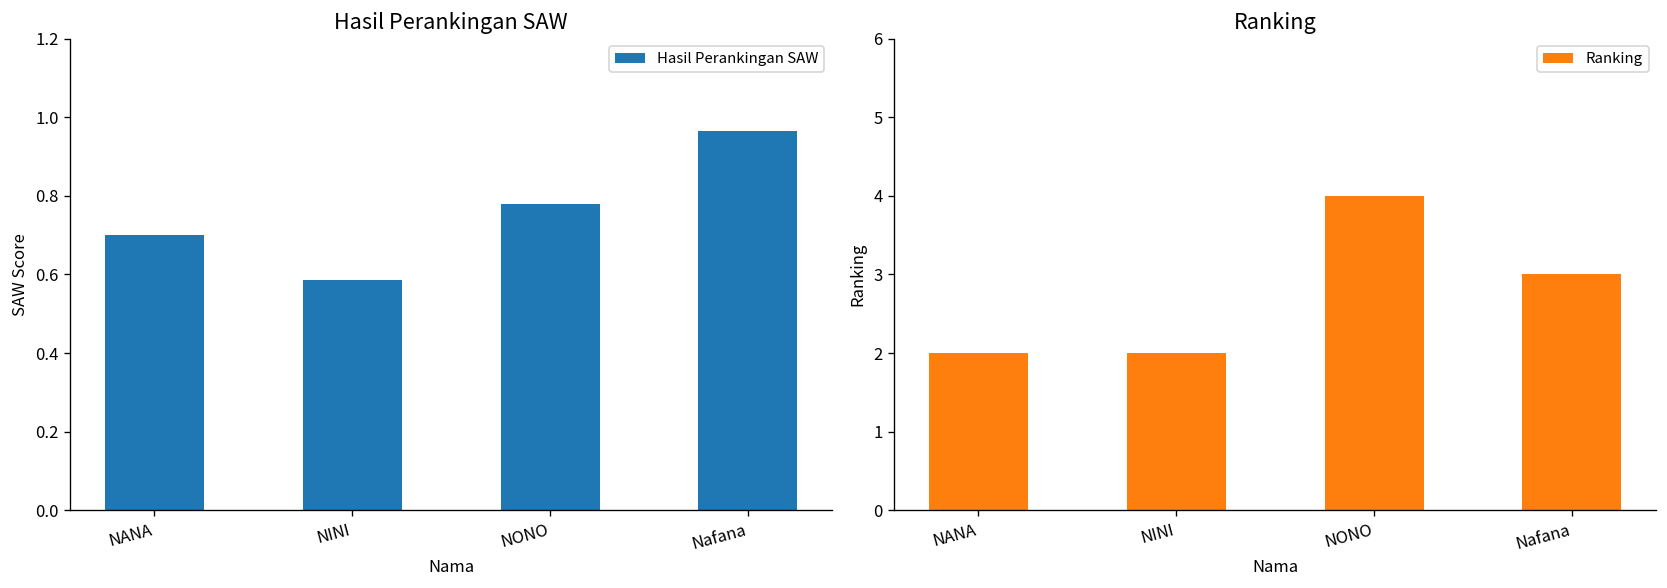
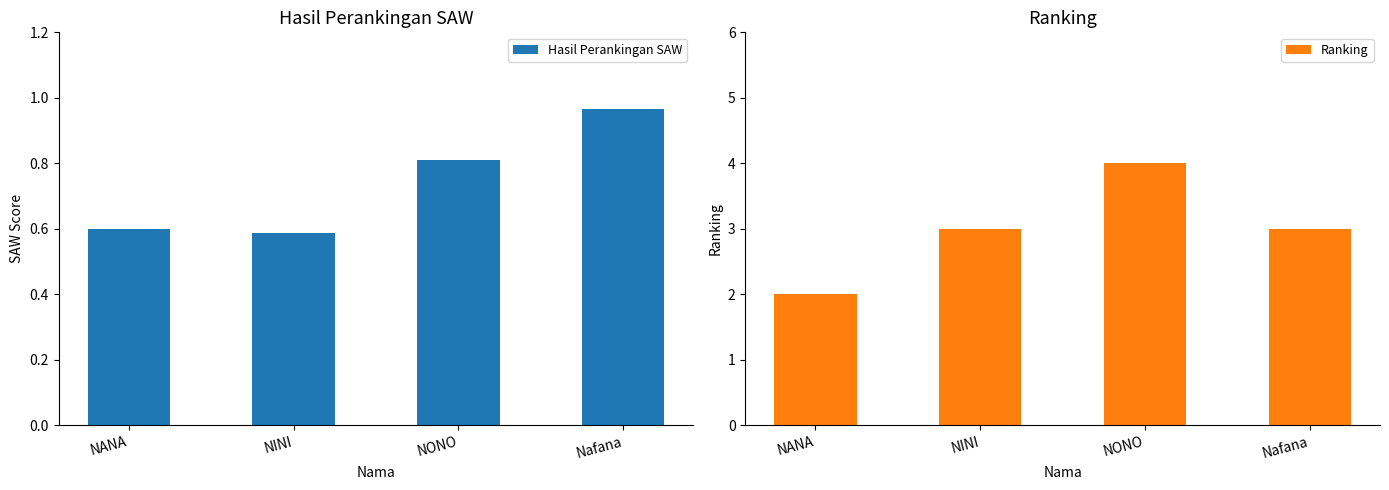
Hasil Perankingan SAW, NANA: 0.7 -> 0.6
Hasil Perankingan SAW, NONO: 0.78 -> 0.81
Ranking, NINI: 2 -> 3
